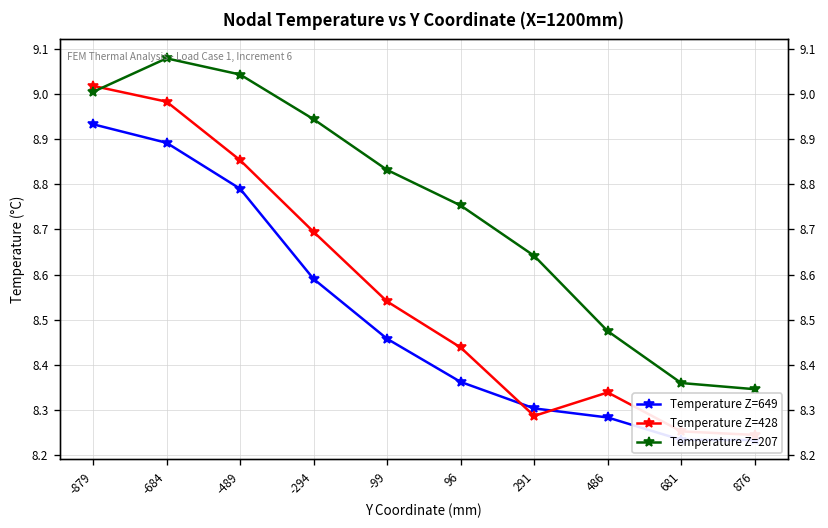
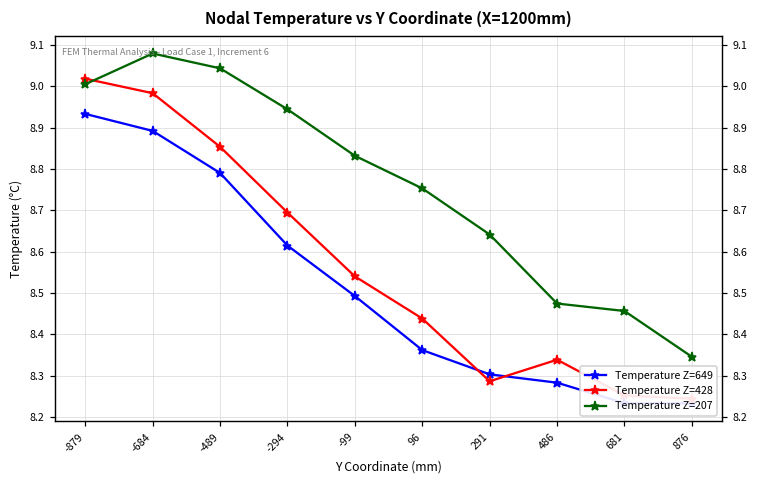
Temperature Z=649, -294: 8.59 -> 8.61
Temperature Z=649, -99: 8.46 -> 8.49
Temperature Z=207, 681: 8.36 -> 8.46
